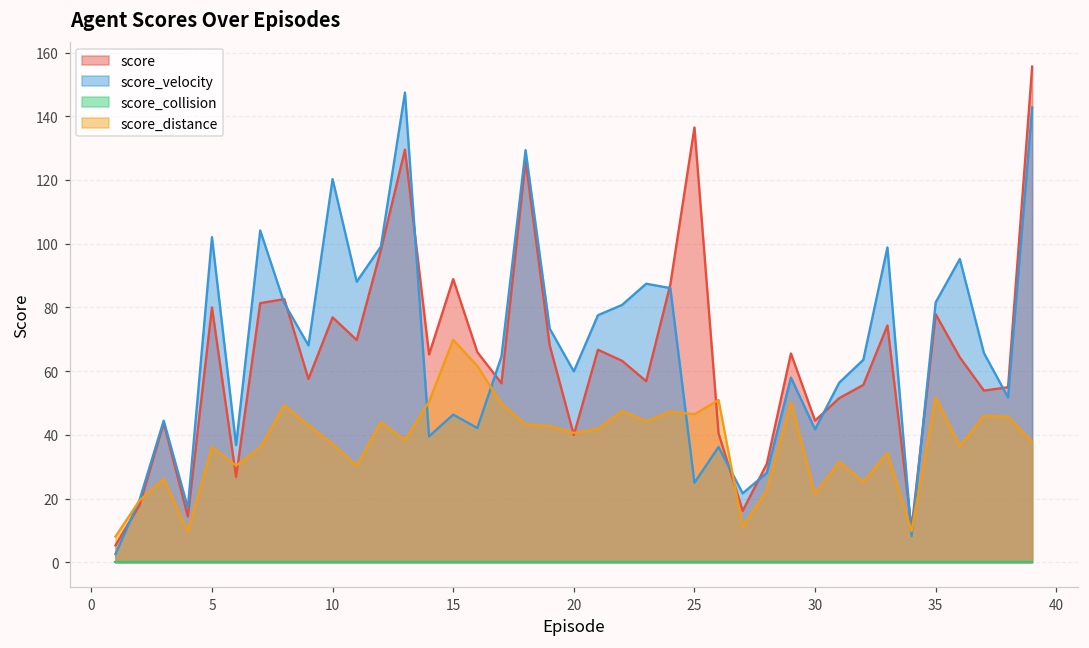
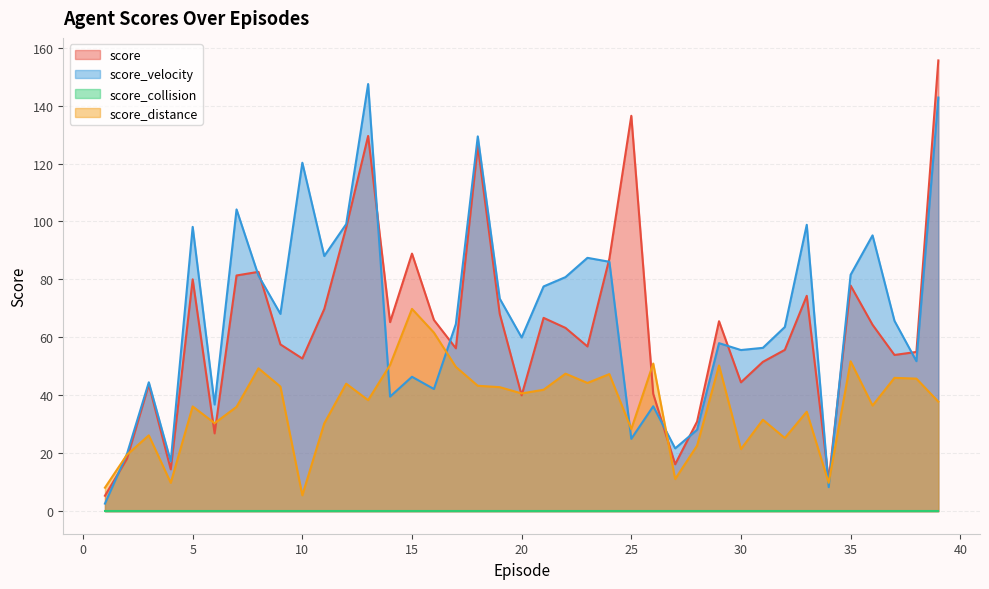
score_velocity, 5: 102 -> 98
score, 10: 77 -> 53
score_distance, 10: 37 -> 5
score_distance, 25: 46 -> 28
score_velocity, 30: 42 -> 56
